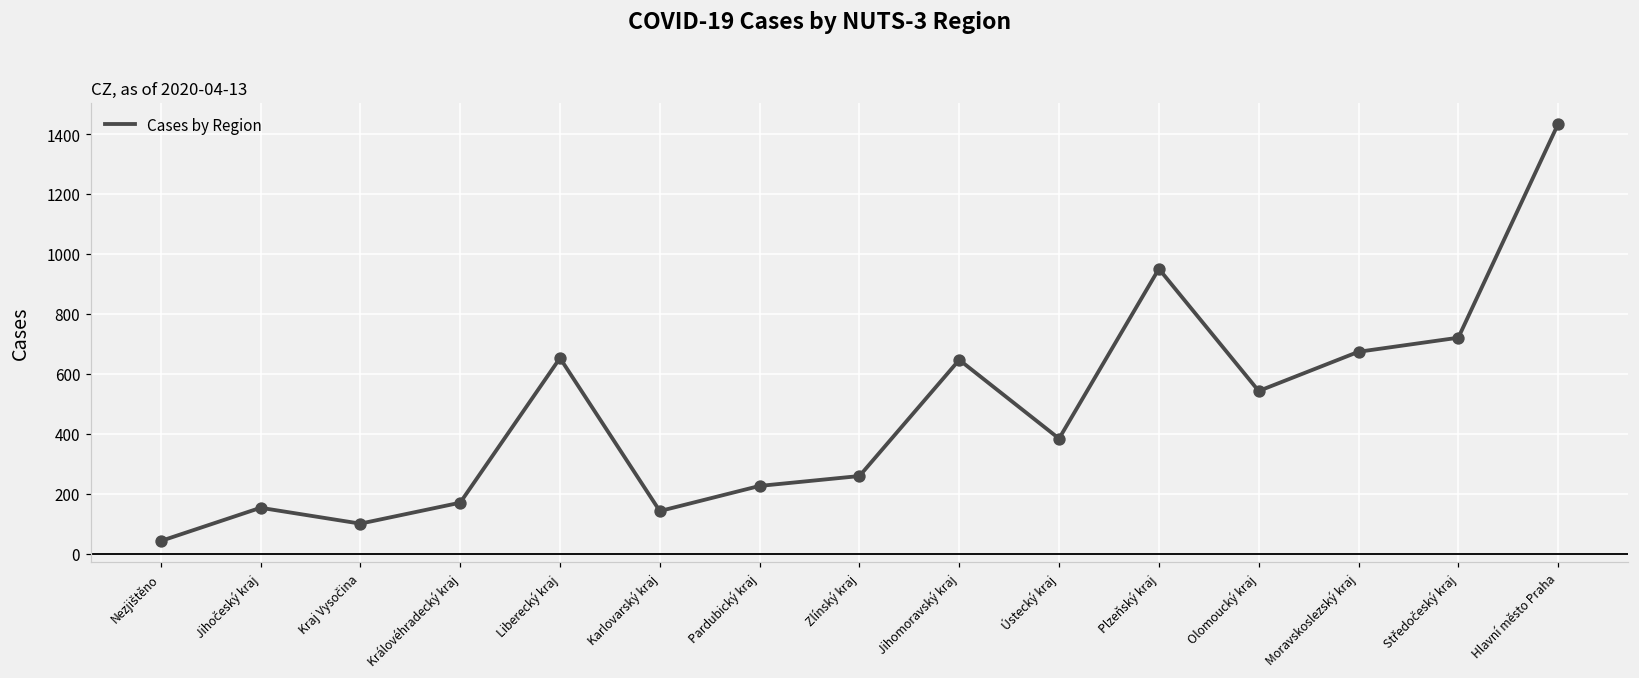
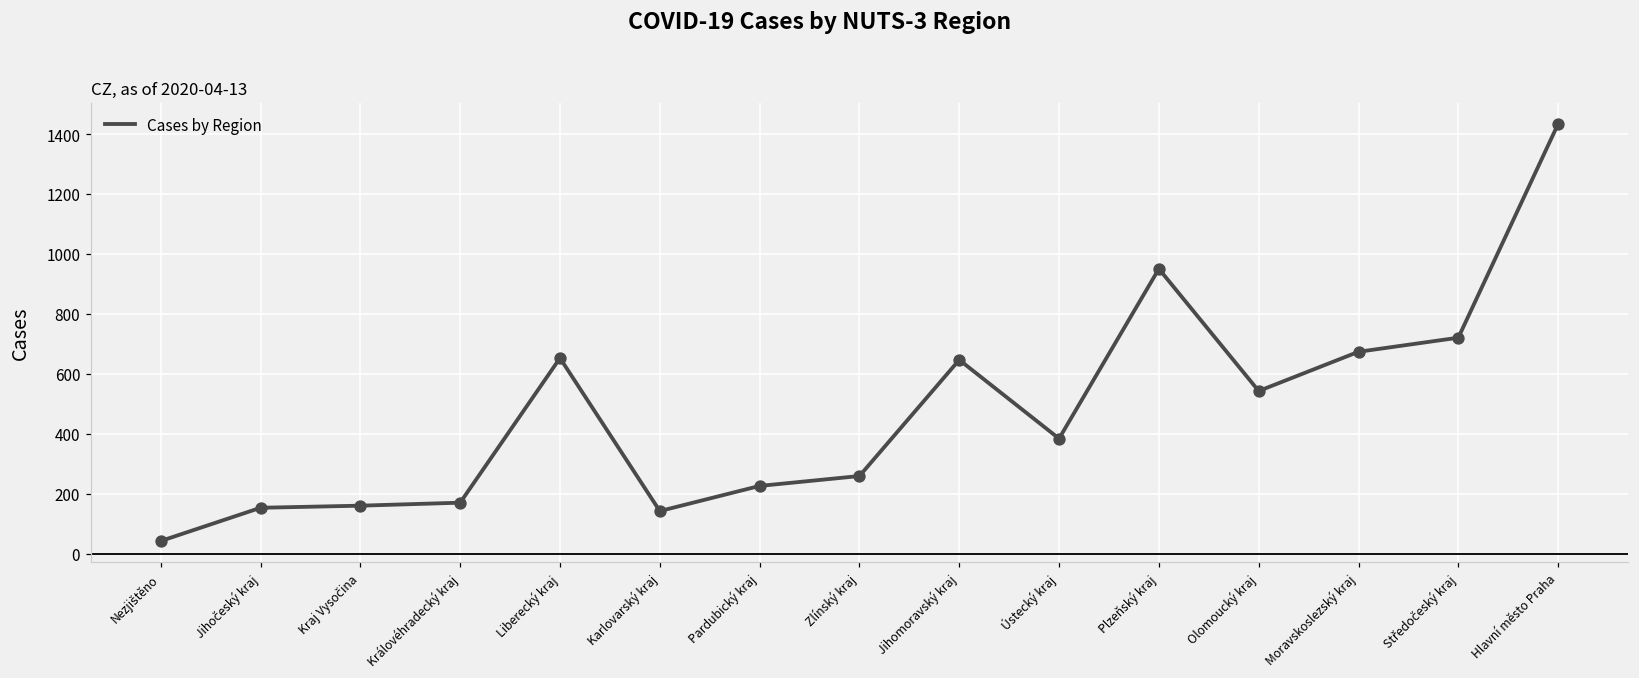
Kraj Vysočina: 100 -> 160
